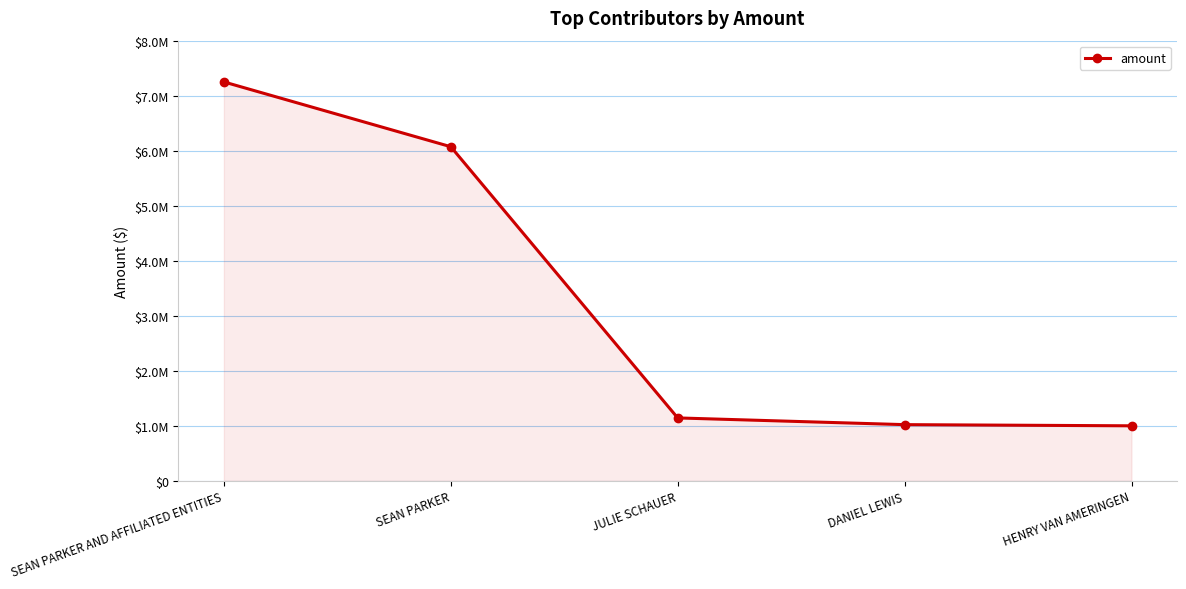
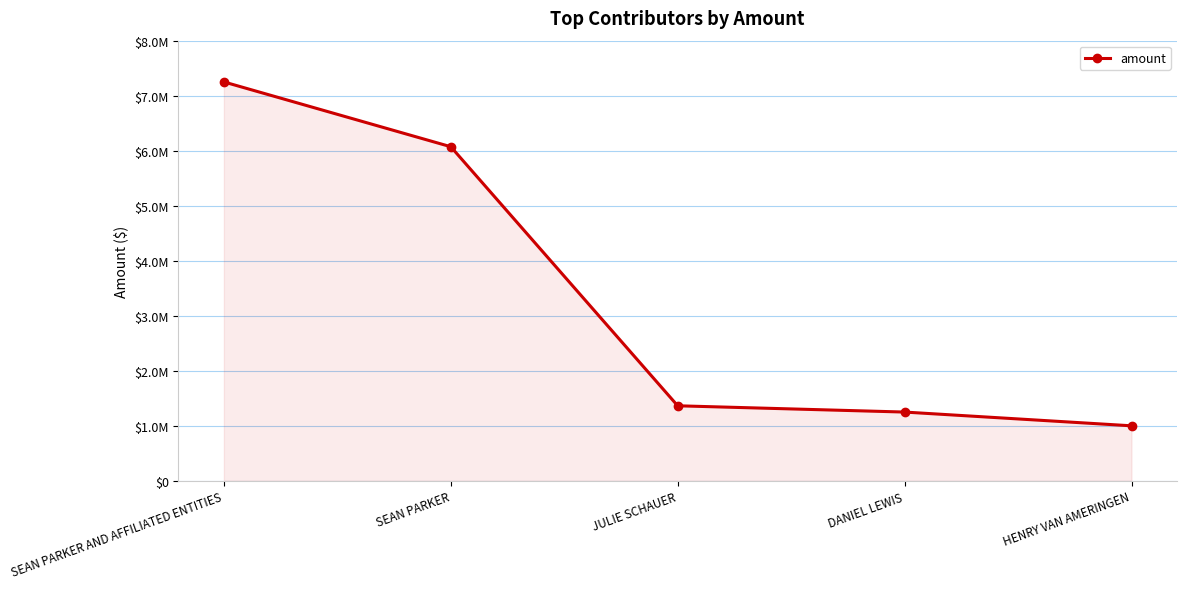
JULIE SCHAUER: $1100000 -> $1400000
DANIEL LEWIS: $1000000 -> $1300000
